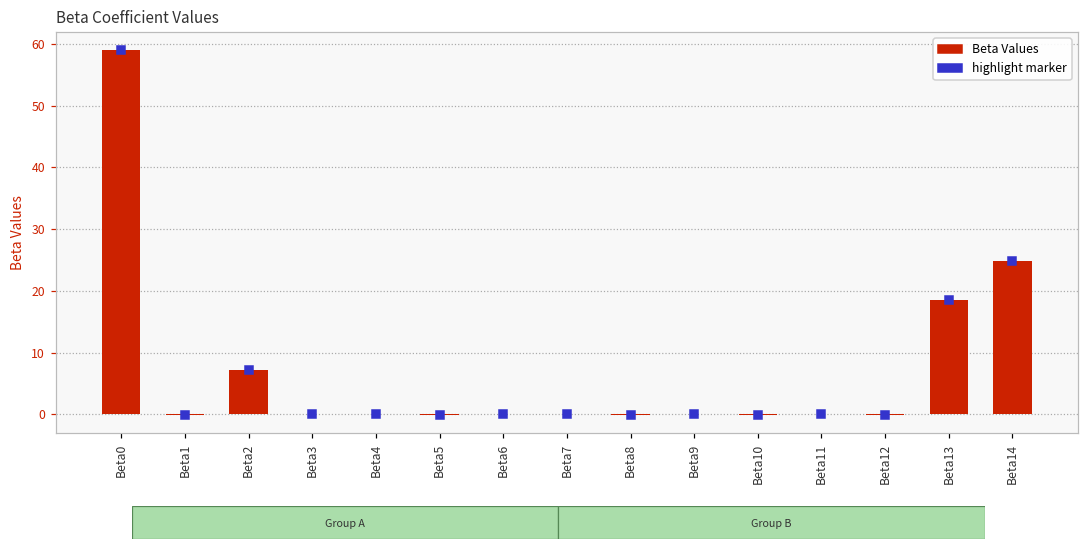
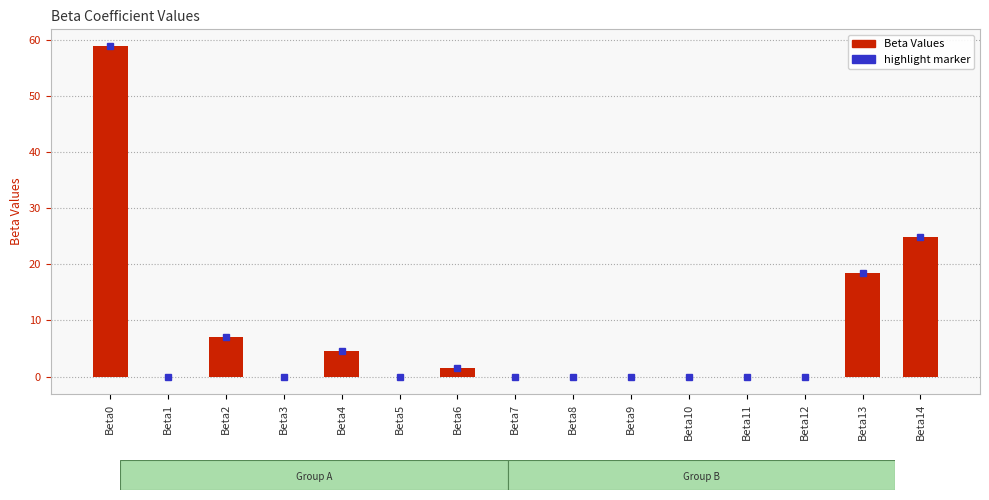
Beta Values, Beta4: 0 -> 5
Beta Values, Beta6: 0 -> 1
